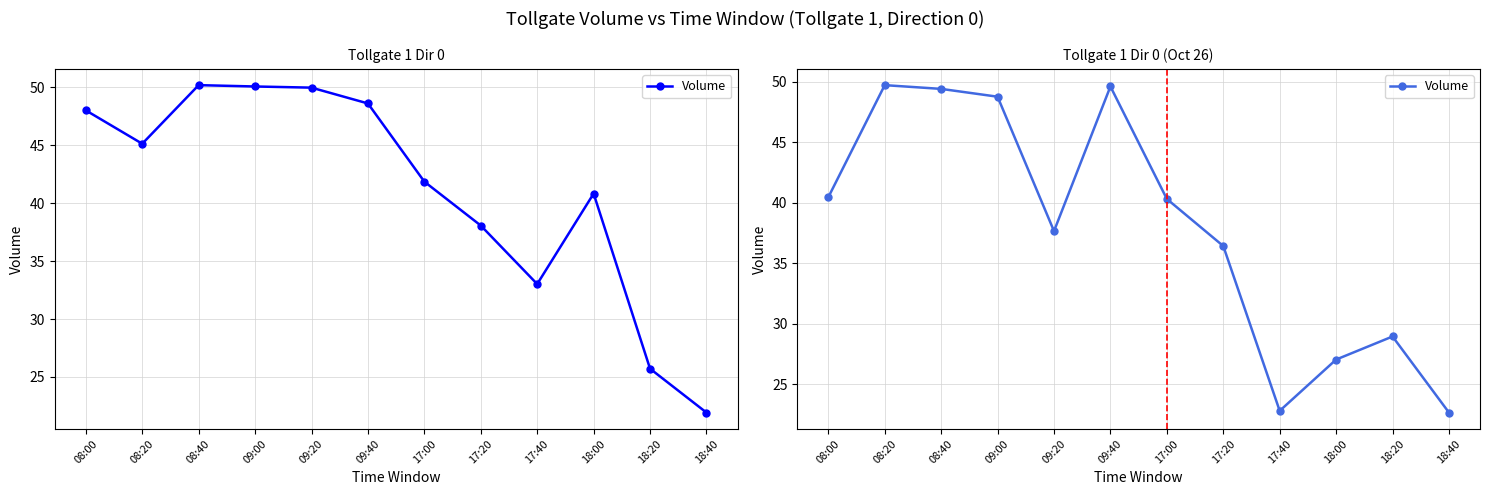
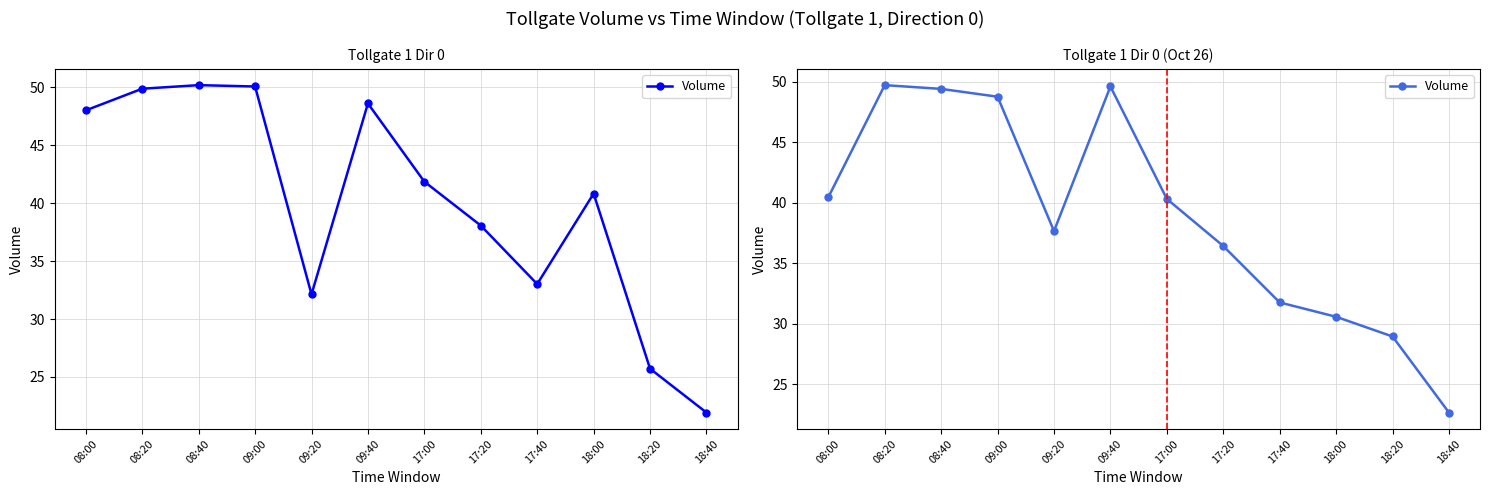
Tollgate 1 Dir 0, 08:20: 45.1 -> 49.9
Tollgate 1 Dir 0, 09:20: 50.0 -> 32.1
Tollgate 1 Dir 0 (Oct 26), 17:40: 22.8 -> 31.7
Tollgate 1 Dir 0 (Oct 26), 18:00: 27.0 -> 30.6
